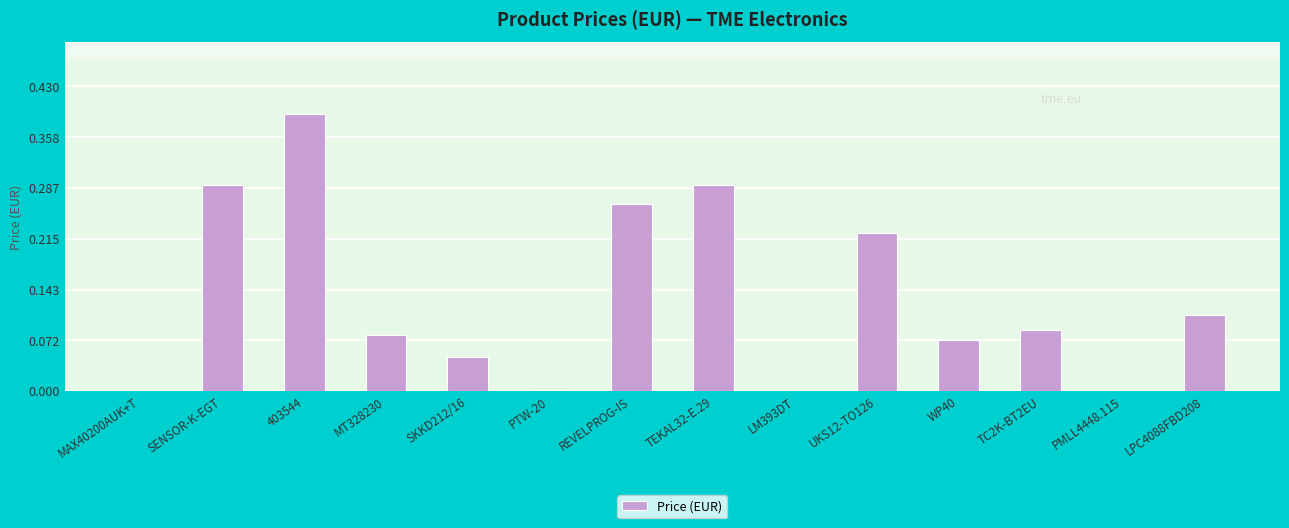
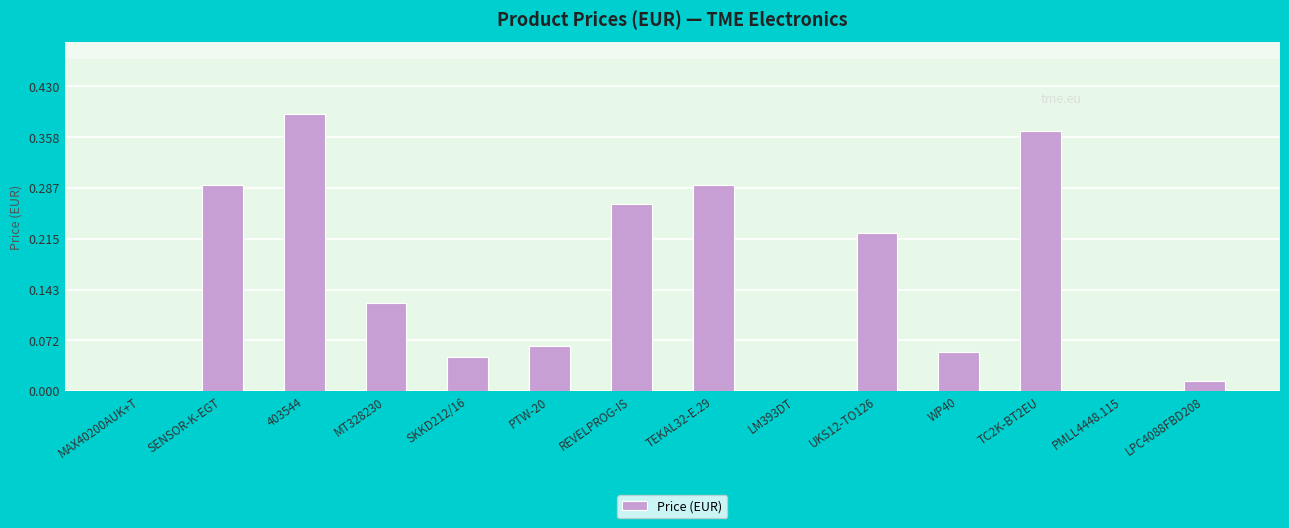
MT328230: 0.08 -> 0.12
PTW-20: 0.00 -> 0.06
WP40: 0.07 -> 0.06
TC2K-BT2EU: 0.09 -> 0.37
LPC4088FBD208: 0.11 -> 0.01
